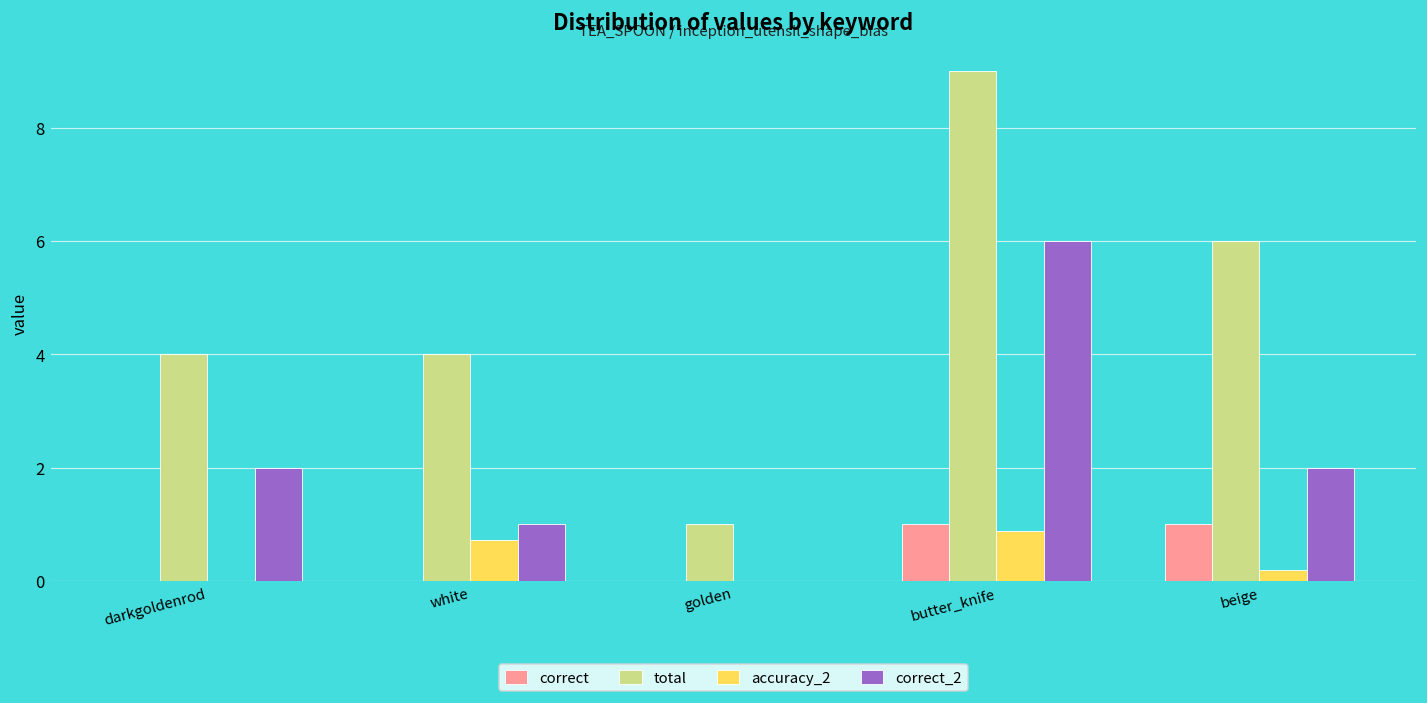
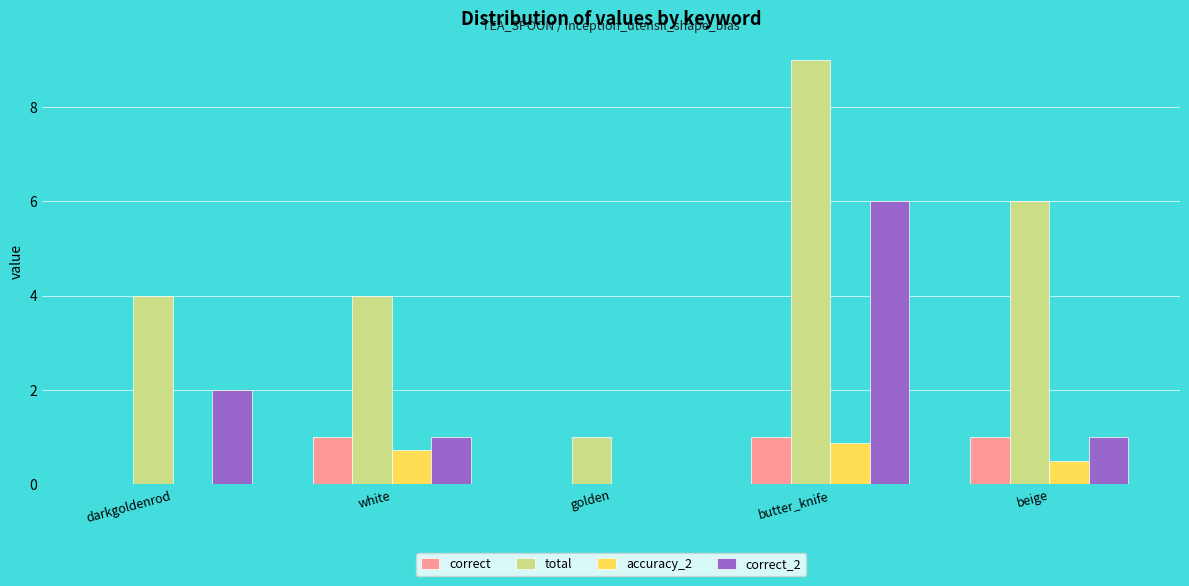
correct, white: 0 -> 1
accuracy_2, beige: 0.2 -> 0.5
correct_2, beige: 2 -> 1
